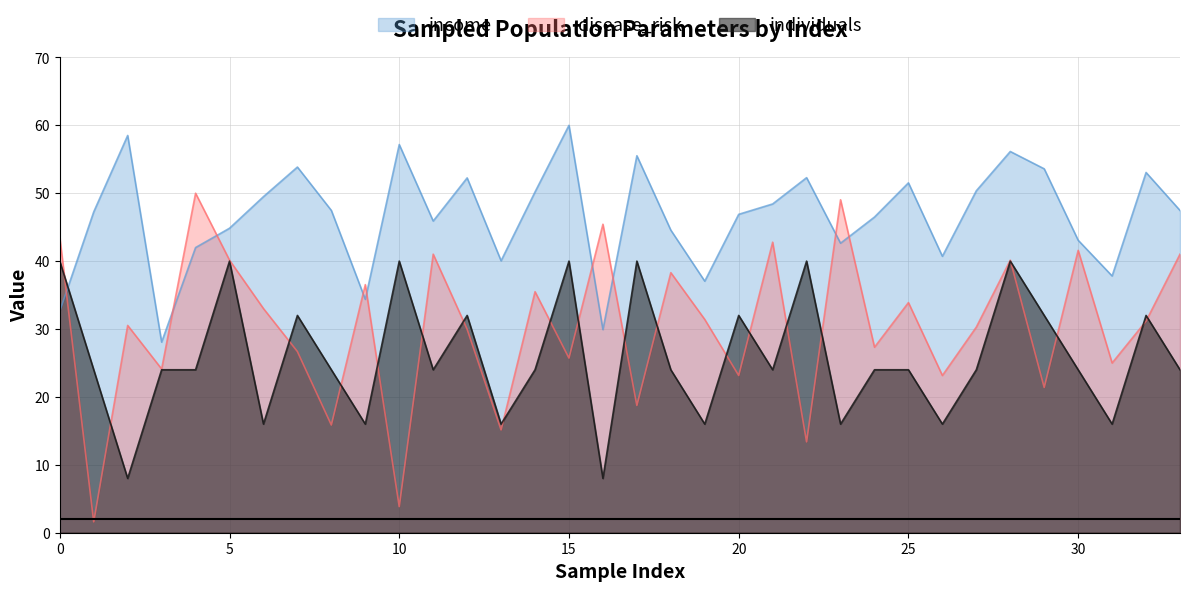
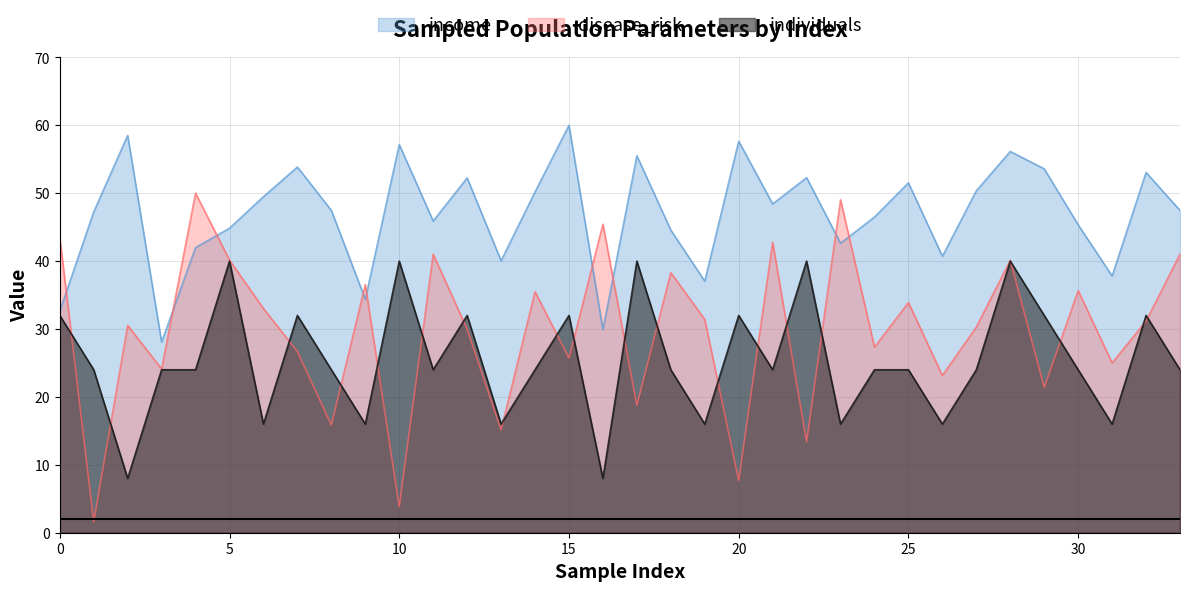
individuals, 0: 40 -> 32
individuals, 15: 40 -> 32
income, 20: 47 -> 58
disease_risk, 20: 23 -> 8
income, 30: 43 -> 45
disease_risk, 30: 42 -> 36
